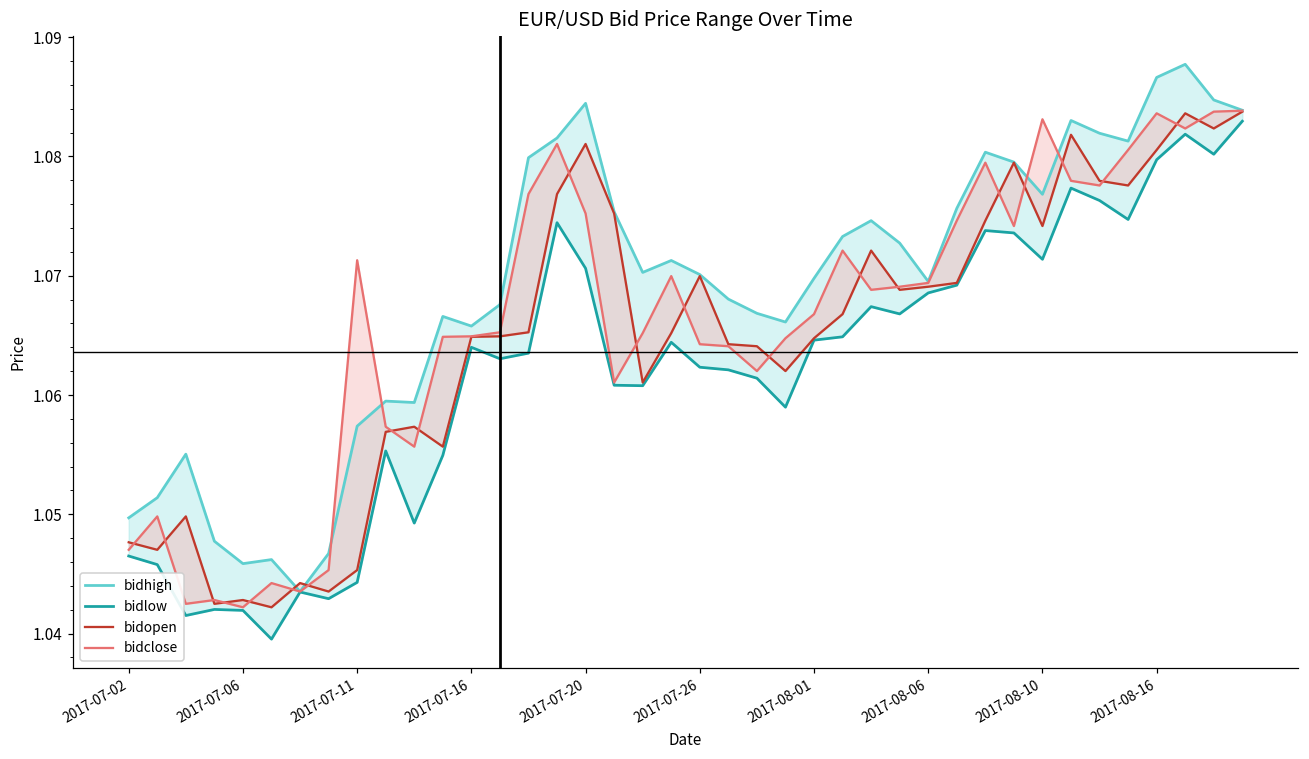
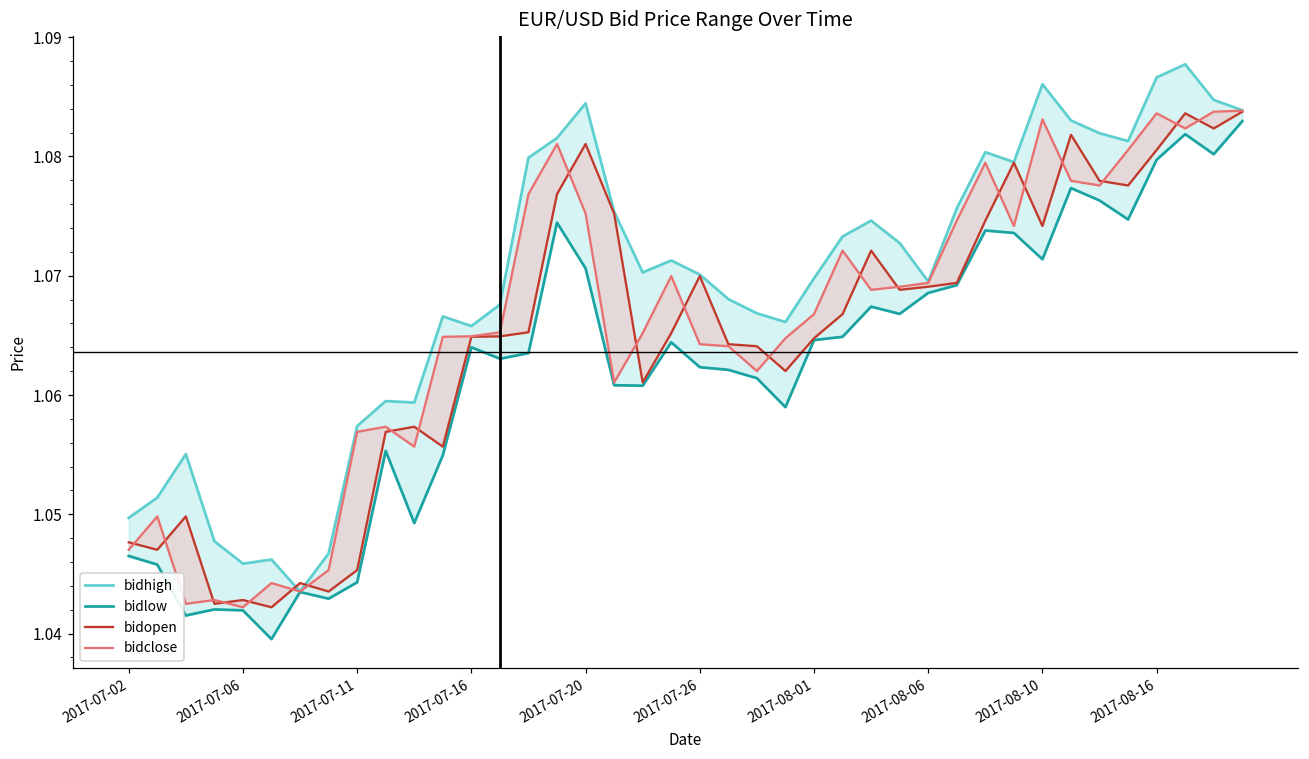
bidclose, 2017-07-11: 1.0713 -> 1.0569
bidhigh, 2017-08-10: 1.0768 -> 1.0861
